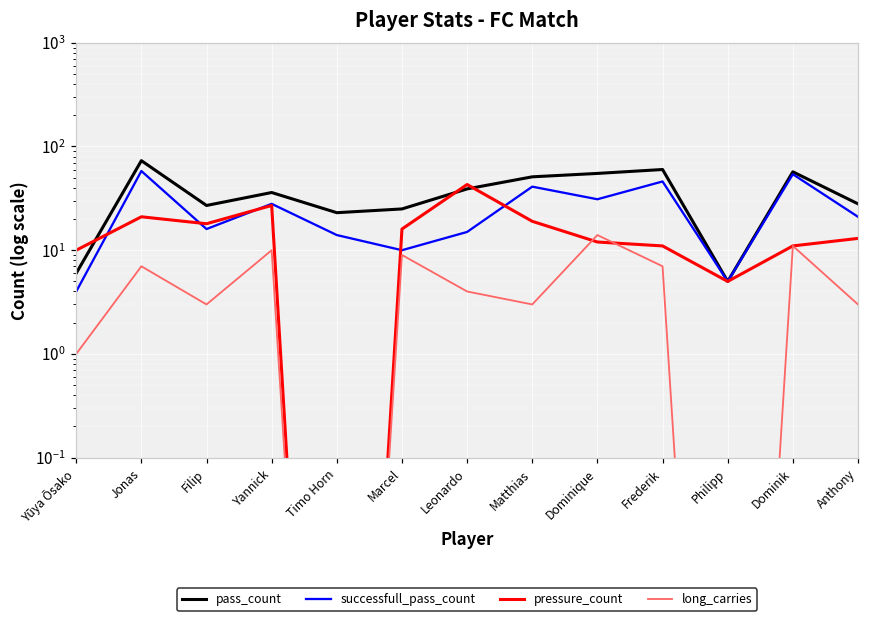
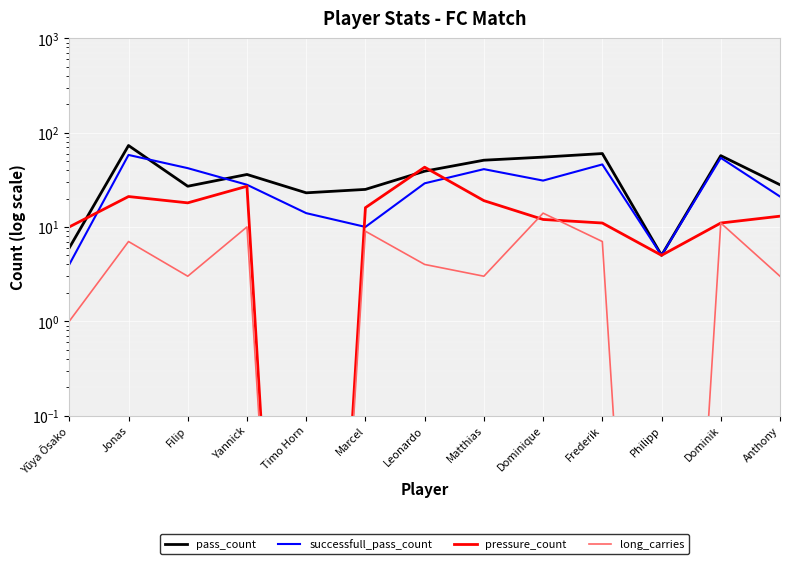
successfull_pass_count, Filip: 16 -> 40
successfull_pass_count, Leonardo: 15 -> 29
